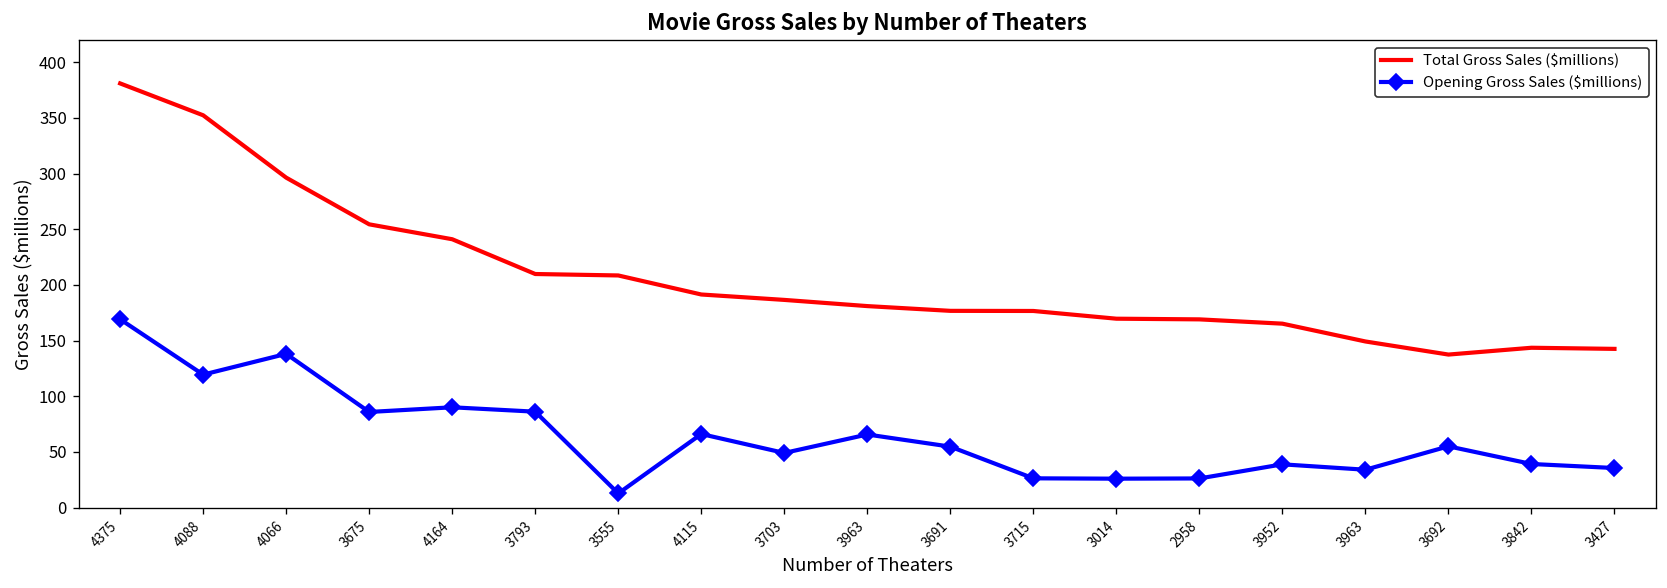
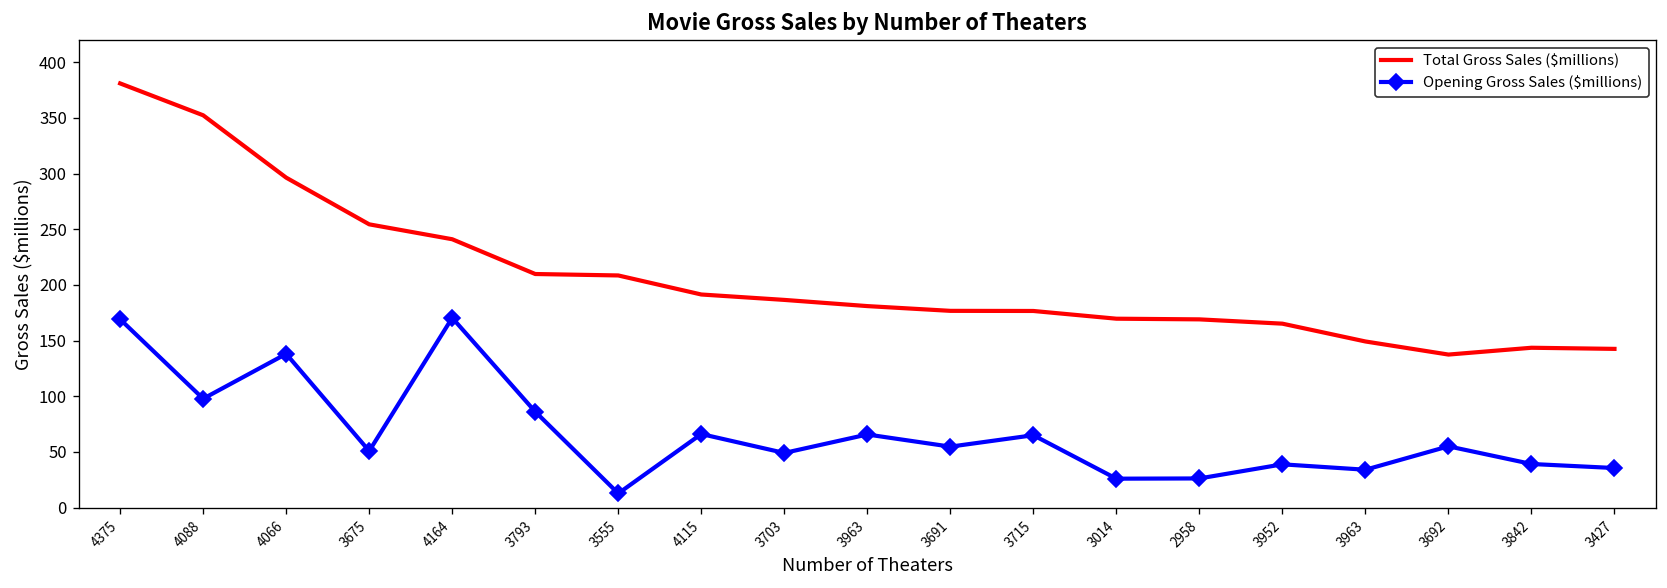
Opening Gross Sales ($millions), 4088: 120 -> 100
Opening Gross Sales ($millions), 3675: 90 -> 50
Opening Gross Sales ($millions), 4164: 90 -> 170
Opening Gross Sales ($millions), 3715: 30 -> 70
